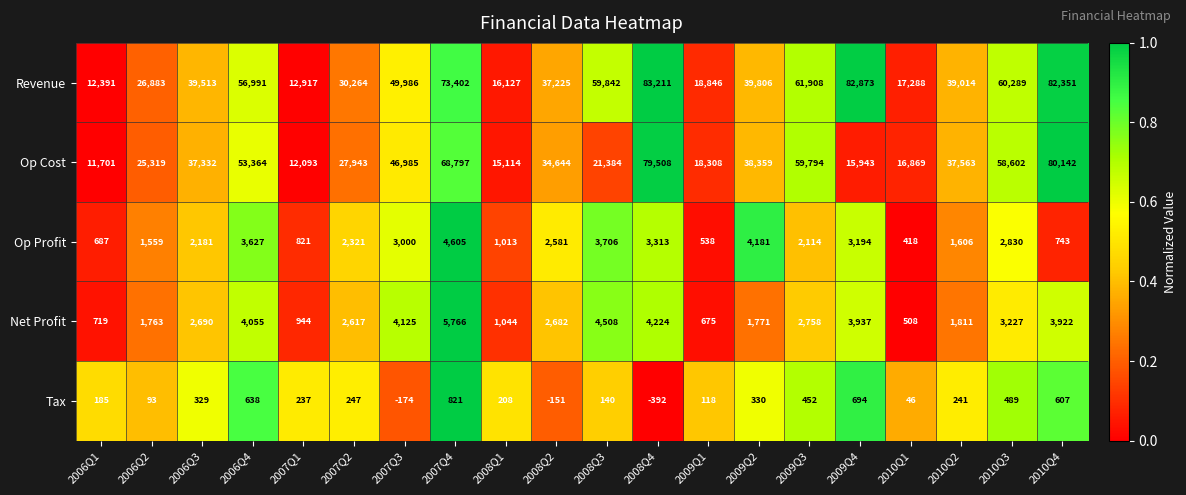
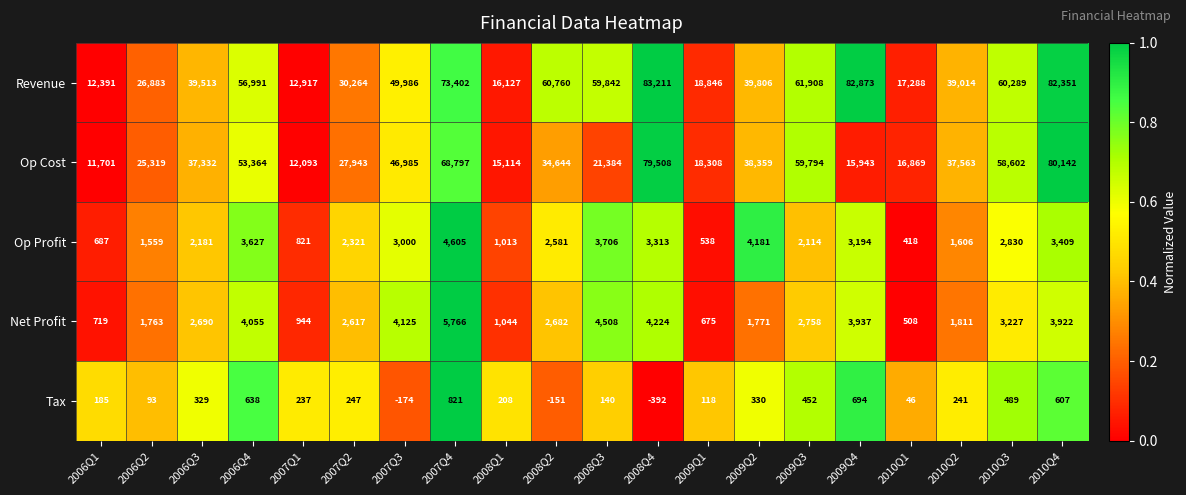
Revenue, 2008Q2: 37,225 -> 60,760
Op Profit, 2010Q4: 743 -> 3,409
